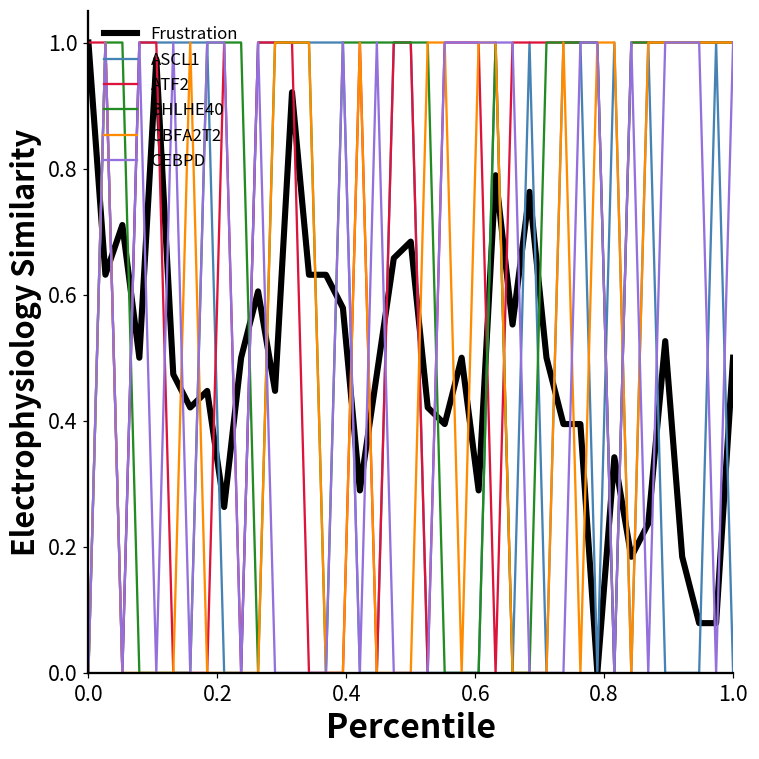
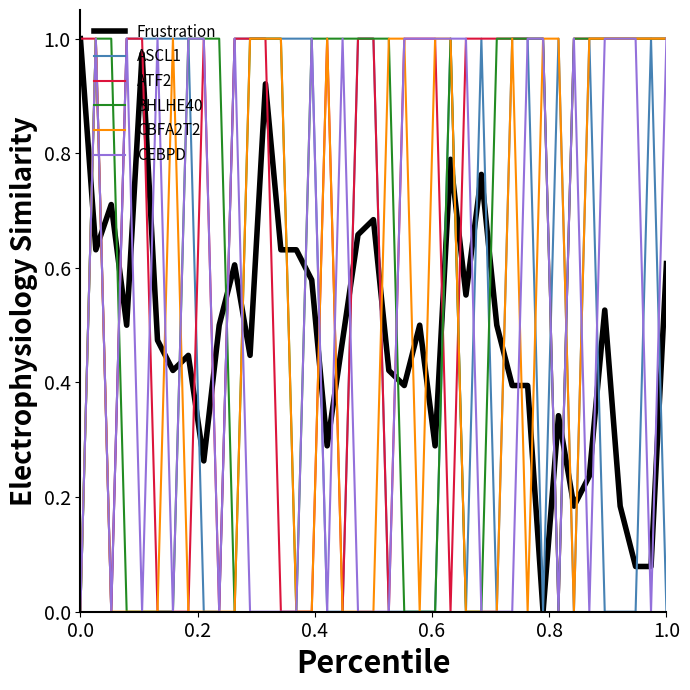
Frustration, 1.0: 0.50 -> 0.61
